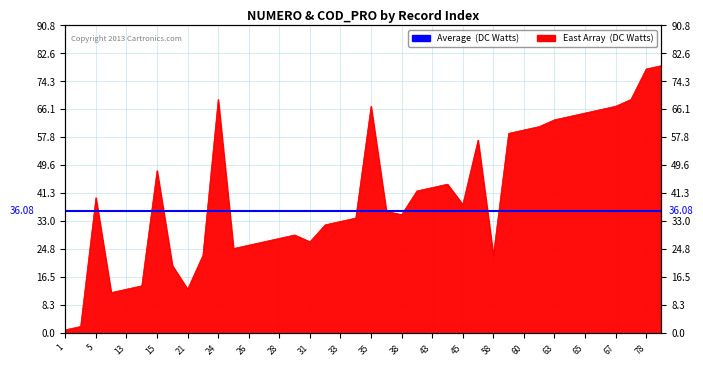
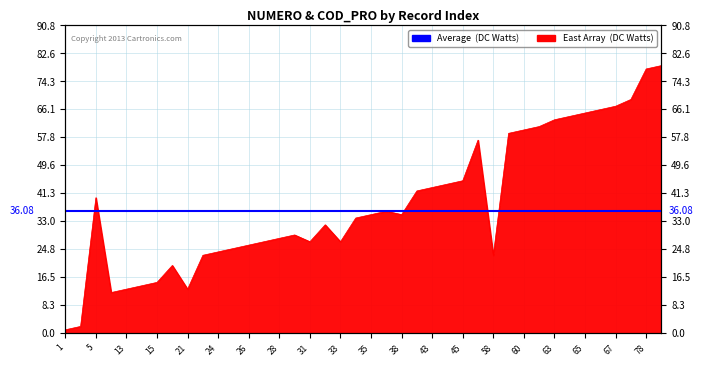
15: 48 -> 15
24: 69 -> 24
33: 33 -> 27
35: 67 -> 35
45: 38 -> 45
